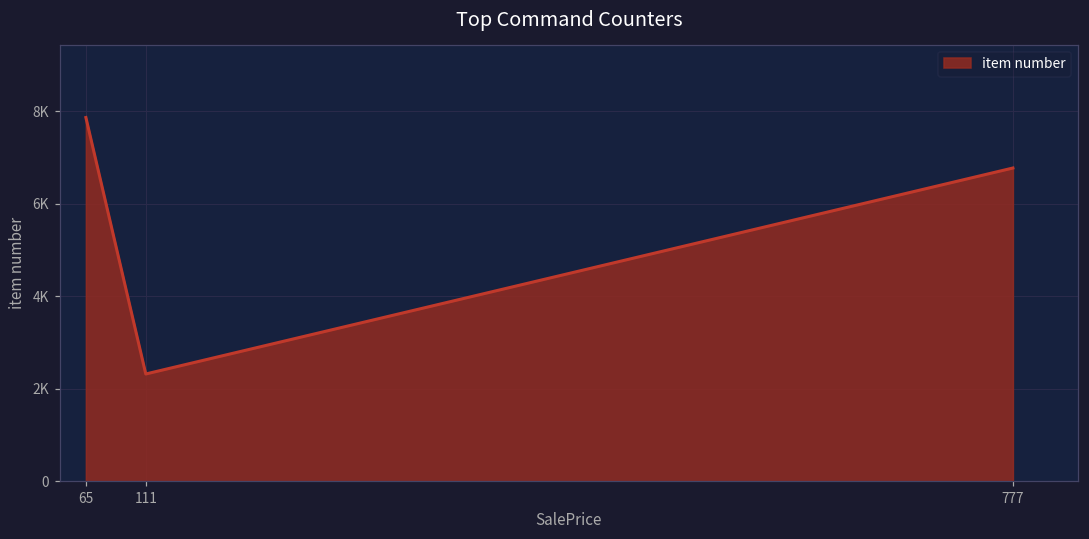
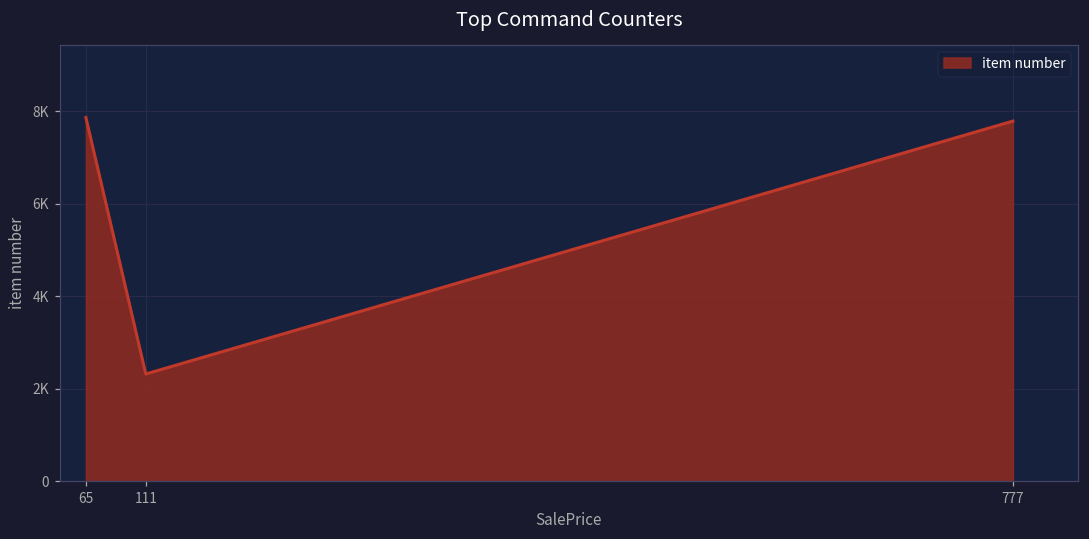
777: 6800 -> 7800
